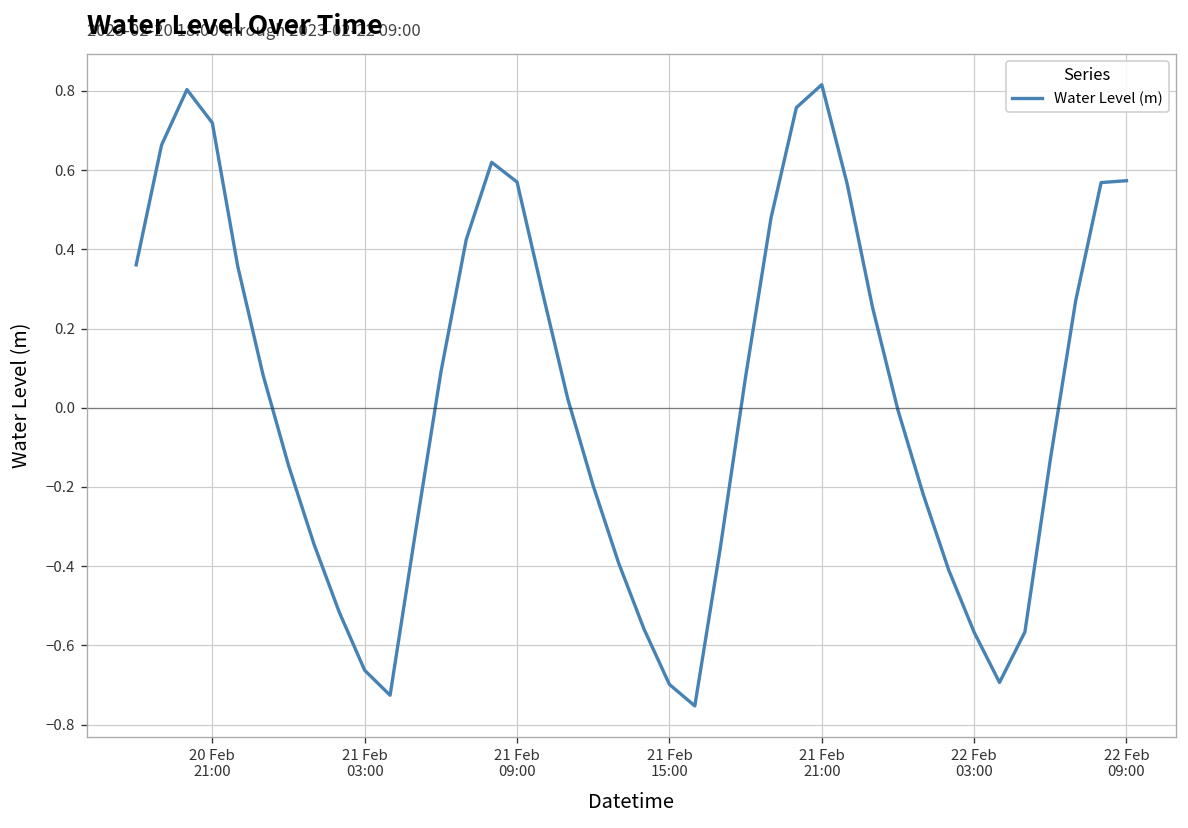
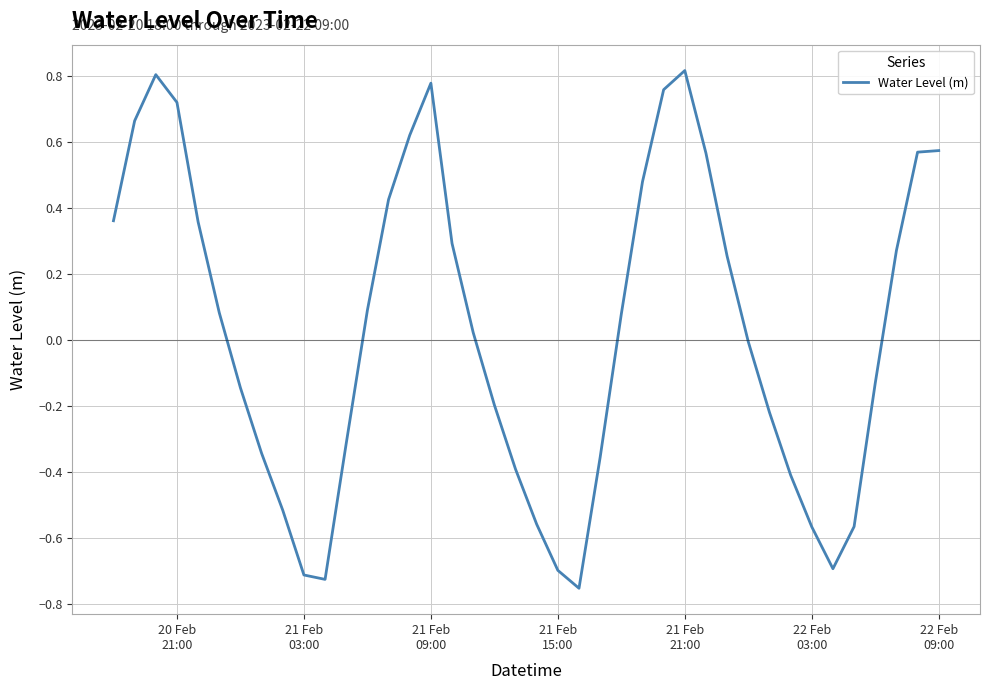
21 Feb 03:00: -0.66 -> -0.71
21 Feb 09:00: 0.57 -> 0.78
